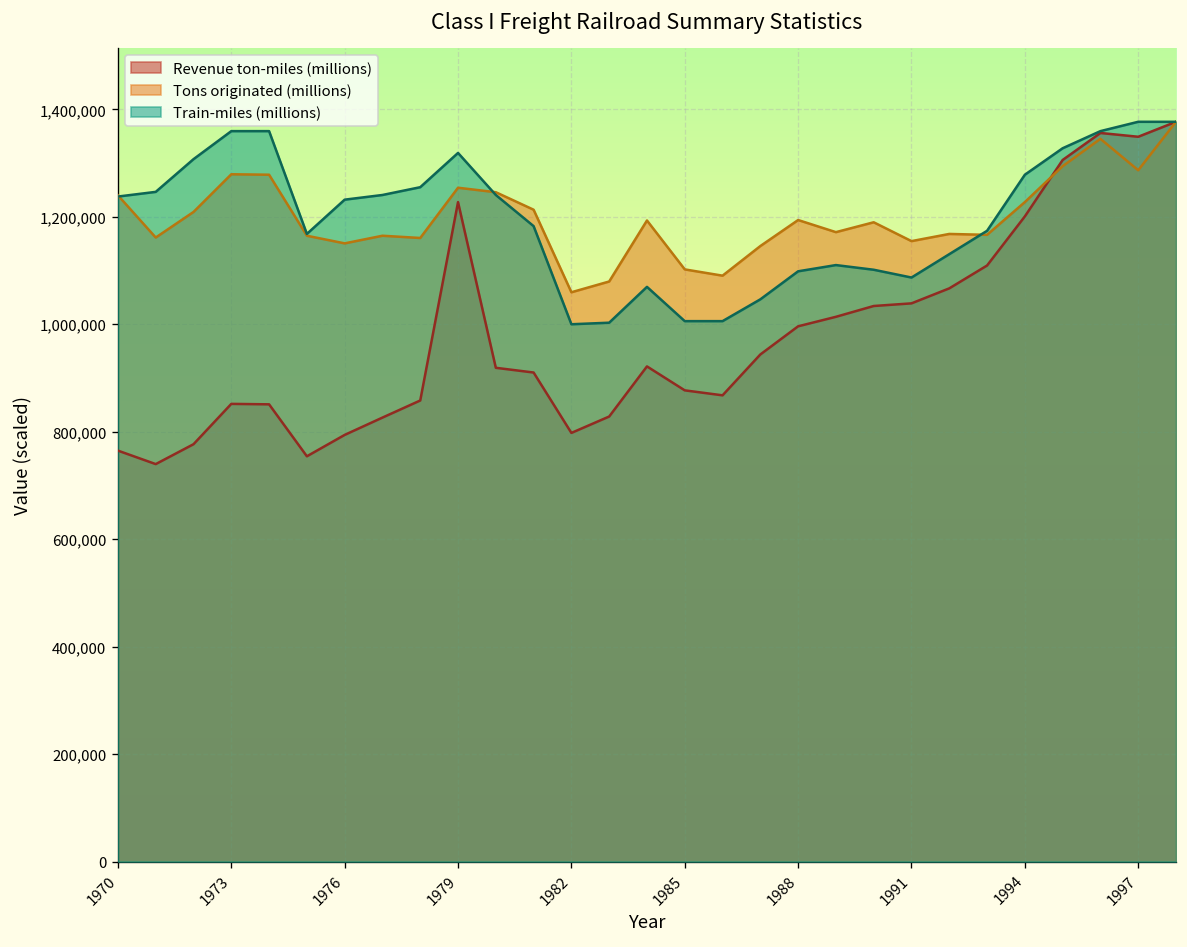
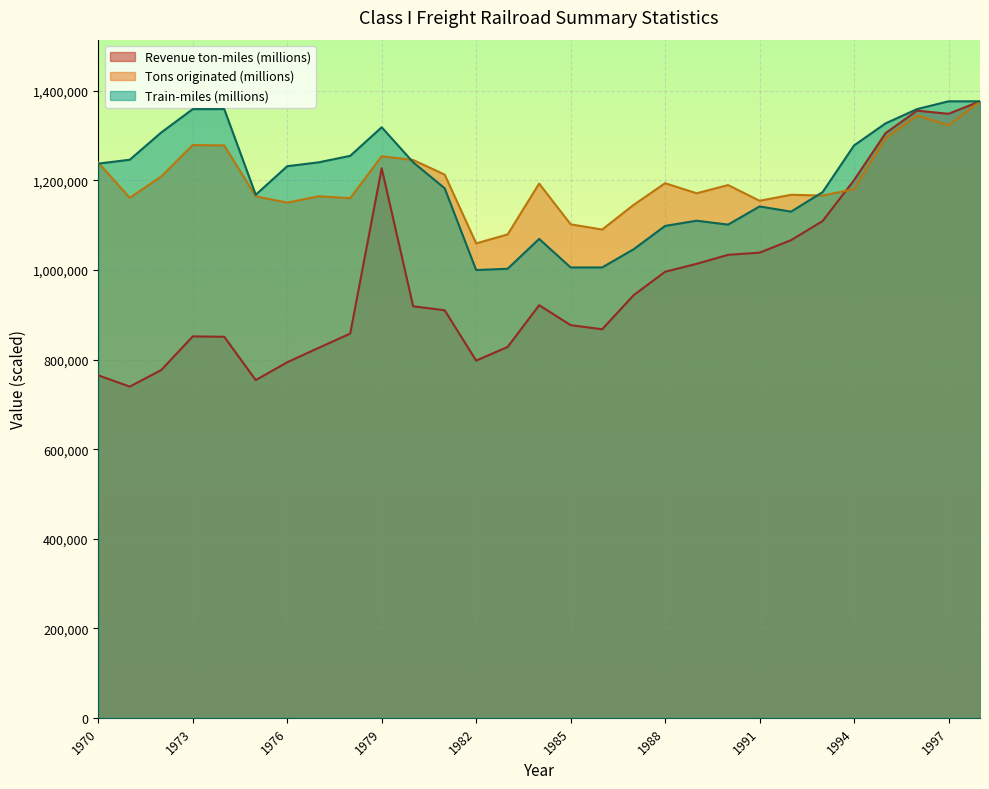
Train-miles (millions), 1991: 1,090,000 -> 1,140,000
Tons originated (millions), 1994: 1,230,000 -> 1,180,000
Tons originated (millions), 1997: 1,290,000 -> 1,320,000
